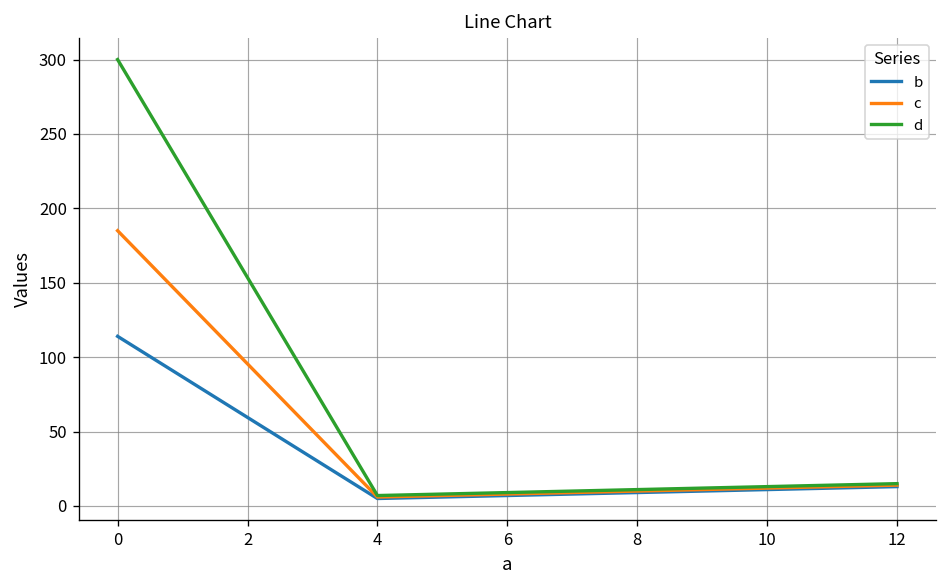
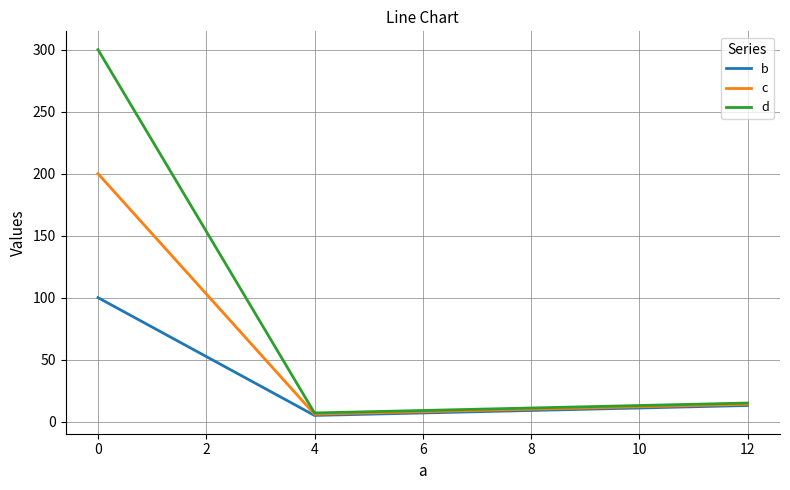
b, 0: 114 -> 100
c, 0: 185 -> 200
